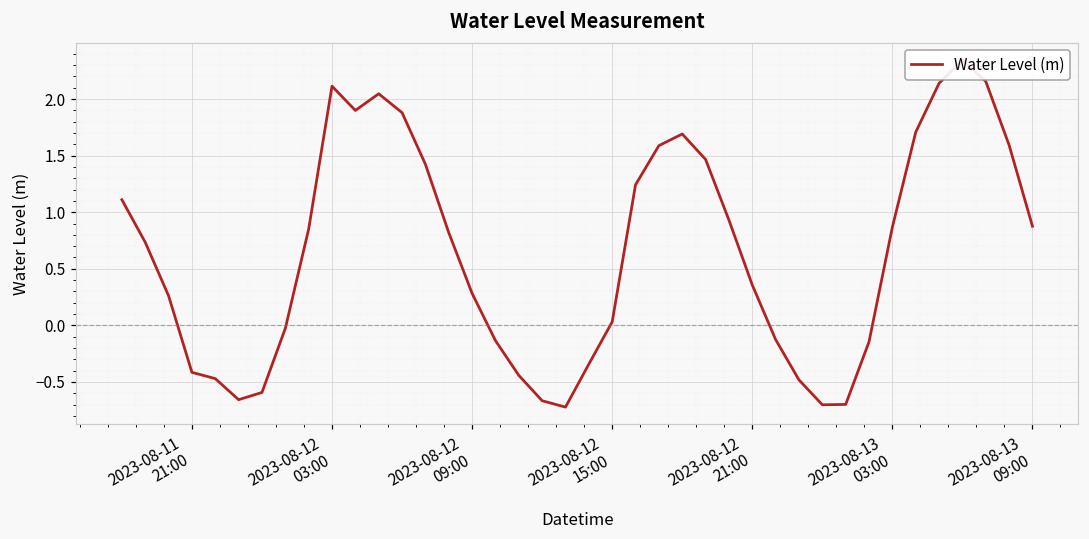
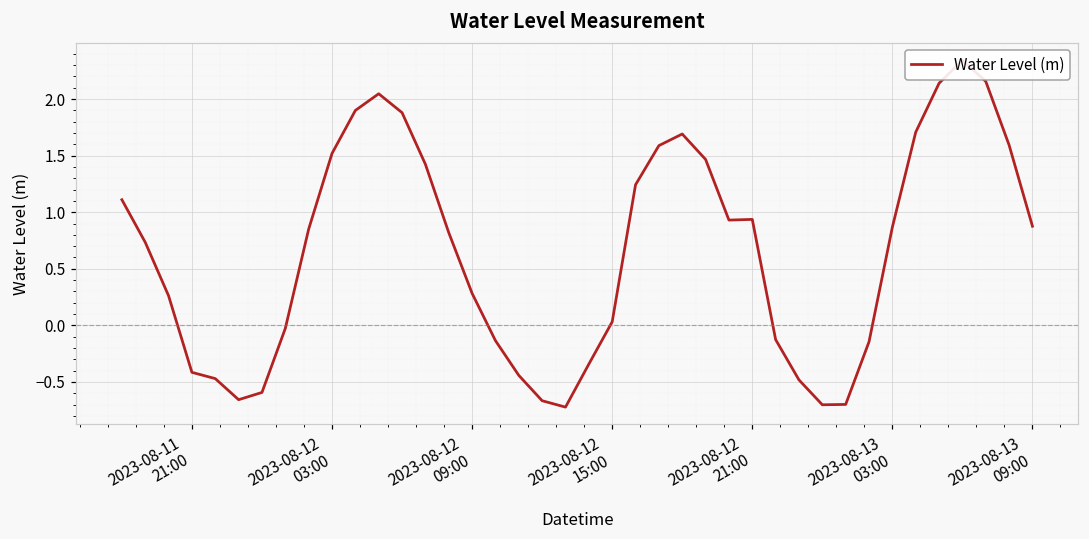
2023-08-12 03:00: 2.11 -> 1.52
2023-08-12 21:00: 0.36 -> 0.94
